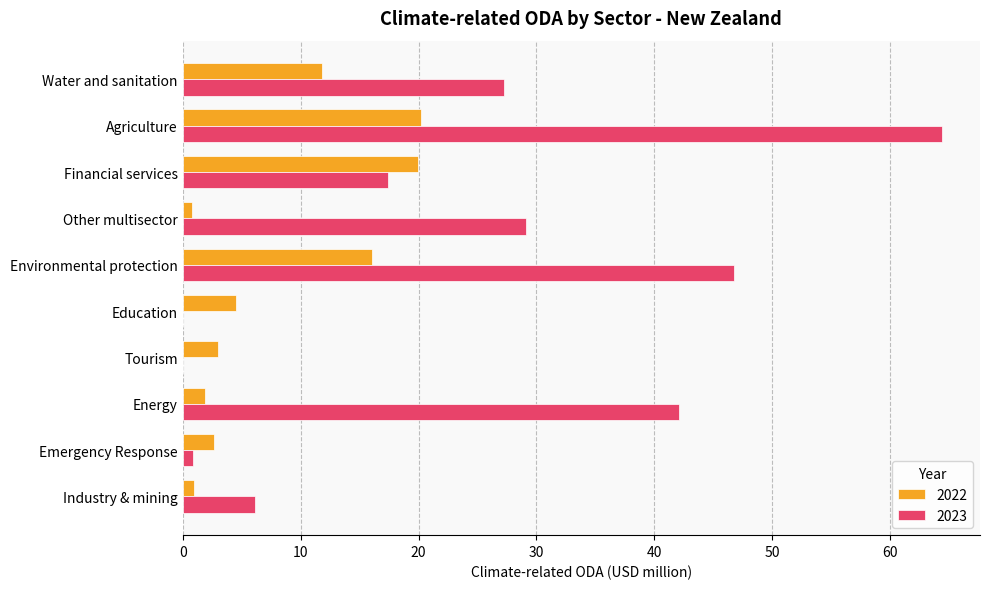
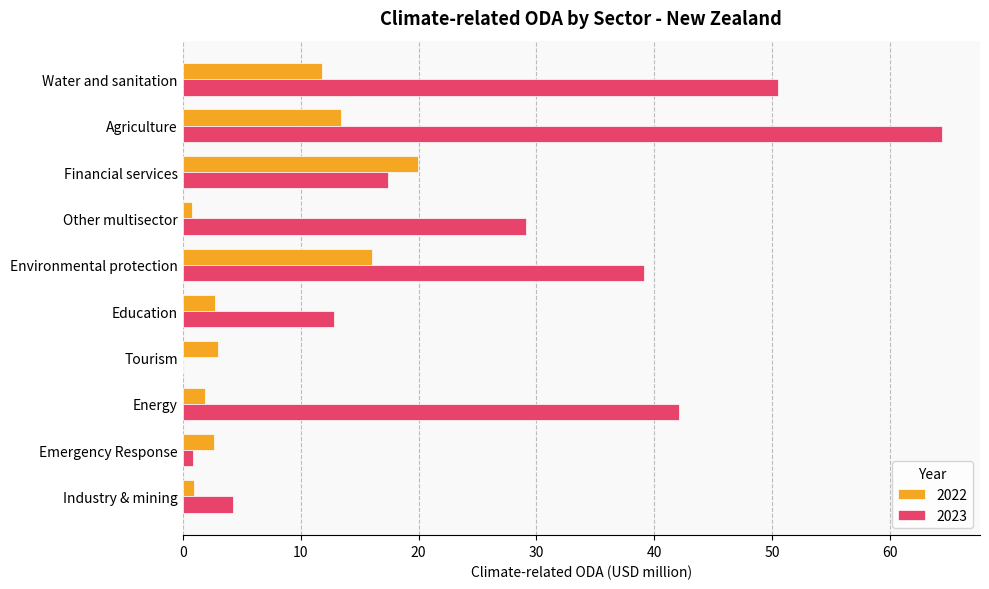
2023, Water and sanitation: 27.3 -> 50.5
2022, Agriculture: 20.2 -> 13.5
2023, Environmental protection: 46.8 -> 39.1
2022, Education: 4.5 -> 2.7
2023, Education: 0.0 -> 12.8
2023, Industry & mining: 6.1 -> 4.2
